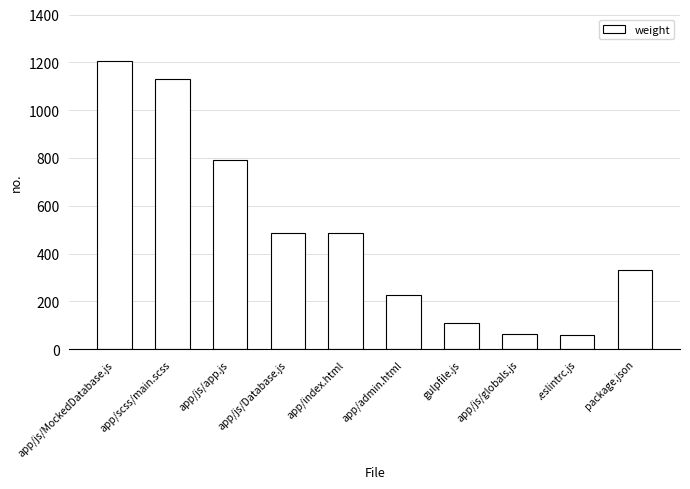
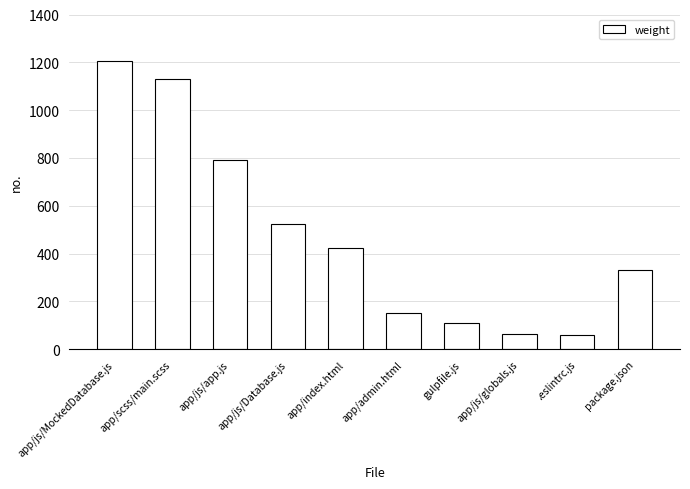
app/js/Database.js: 490 -> 520
app/index.html: 490 -> 420
app/admin.html: 230 -> 150
